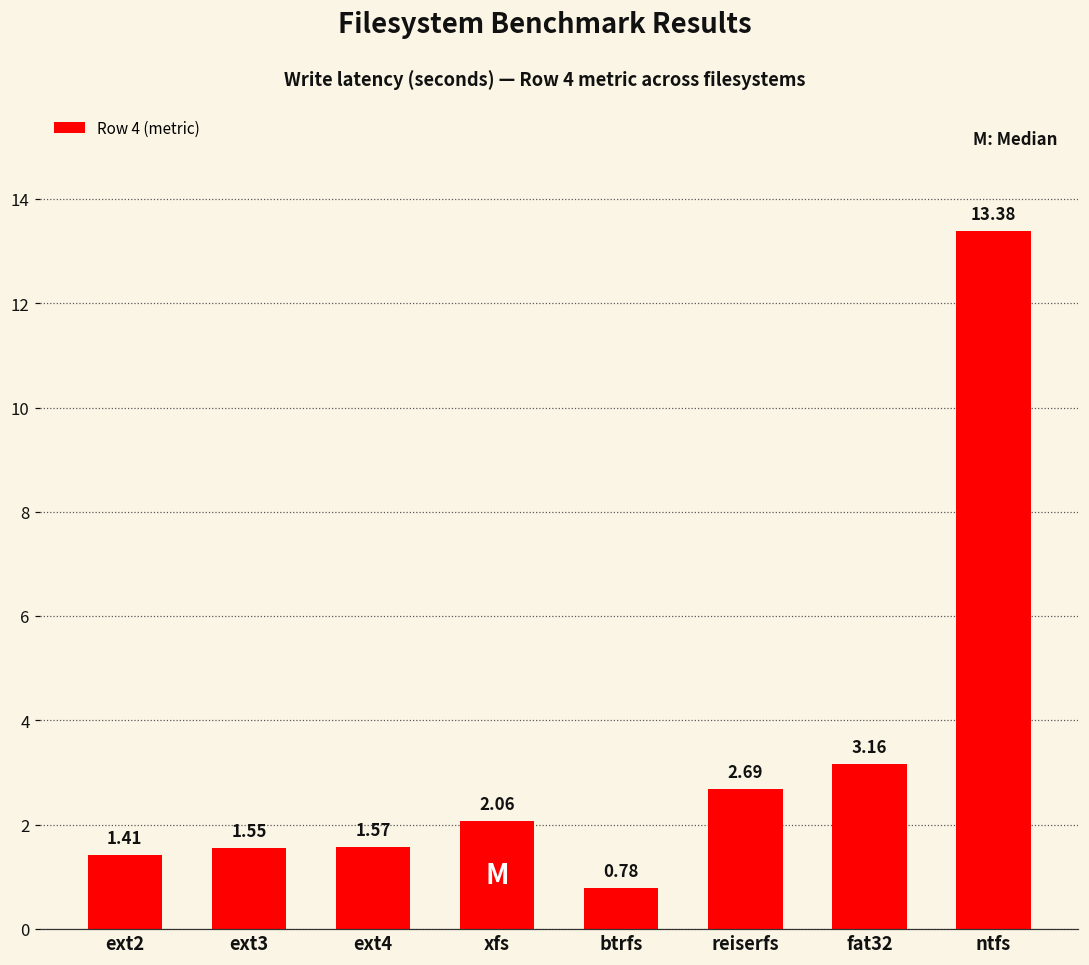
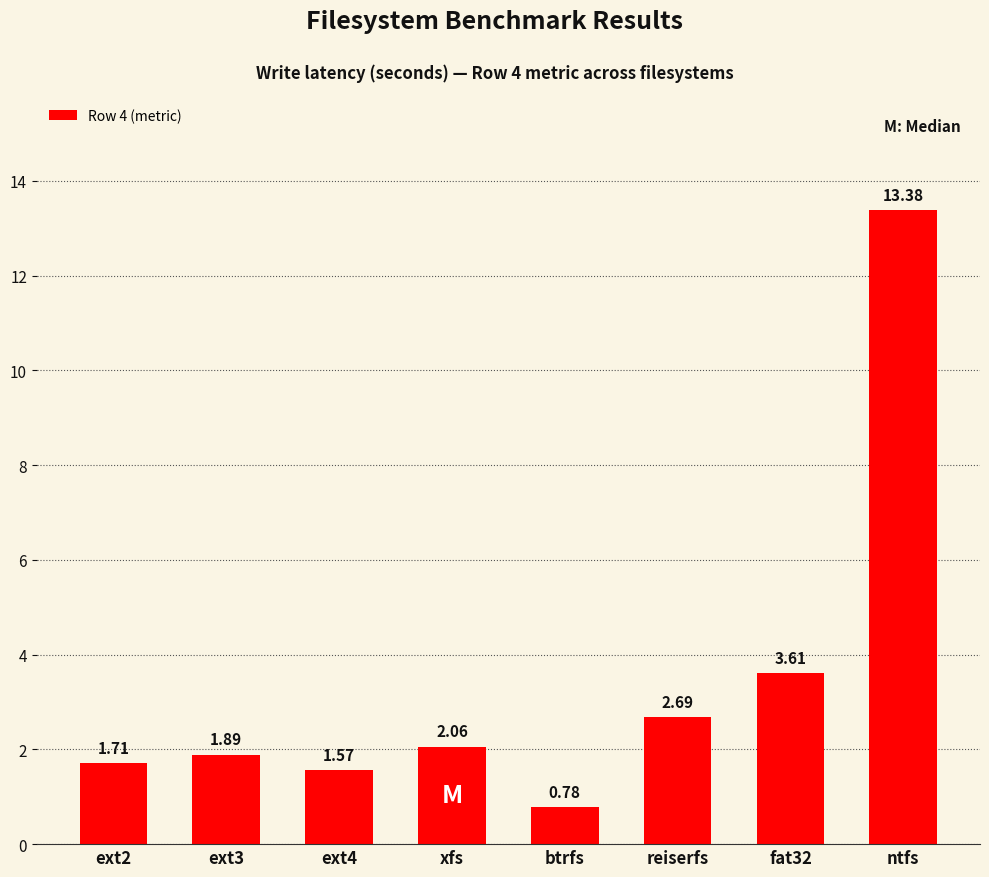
ext2: 1.41 -> 1.71
ext3: 1.55 -> 1.89
fat32: 3.16 -> 3.61
